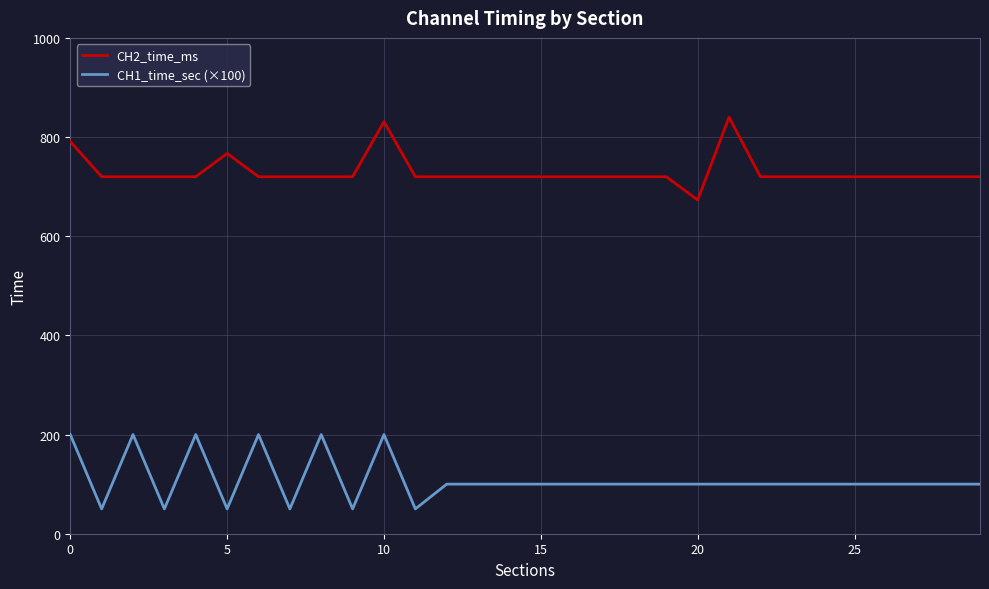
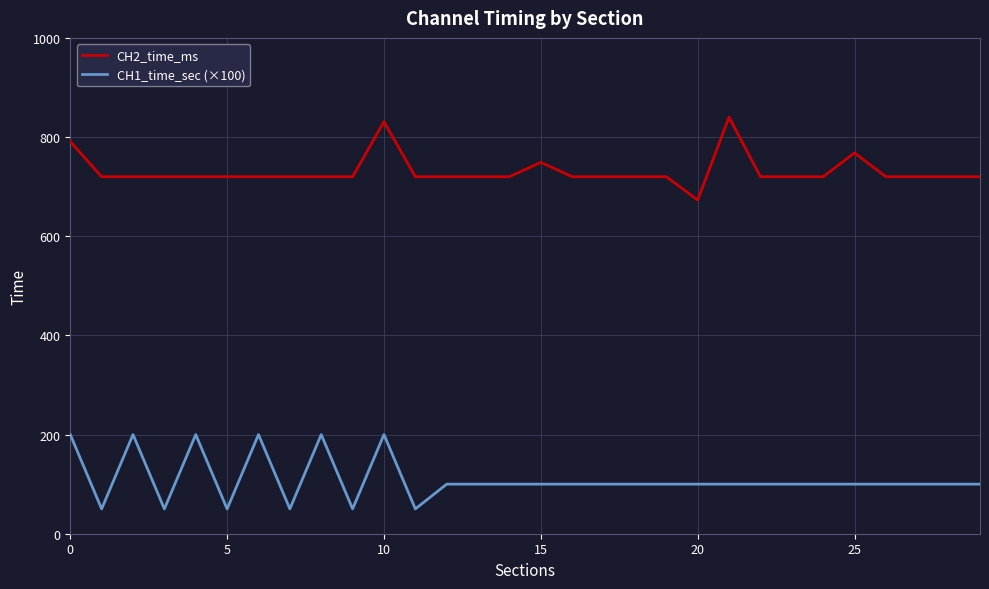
CH2_time_ms, 5: 770 -> 720
CH2_time_ms, 15: 720 -> 750
CH2_time_ms, 25: 720 -> 770
